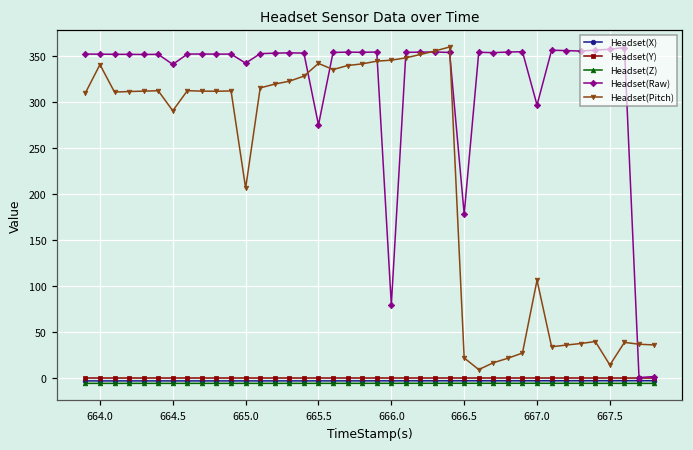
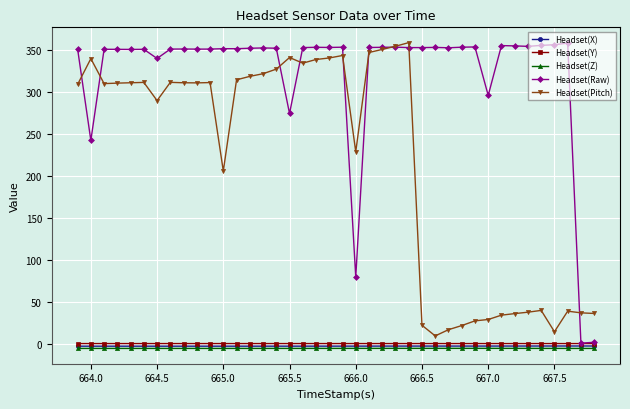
Headset(Raw), 664.0: 350 -> 240
Headset(Raw), 665.0: 340 -> 350
Headset(Pitch), 666.0: 340 -> 230
Headset(Raw), 666.5: 180 -> 350
Headset(Pitch), 667.0: 110 -> 30
